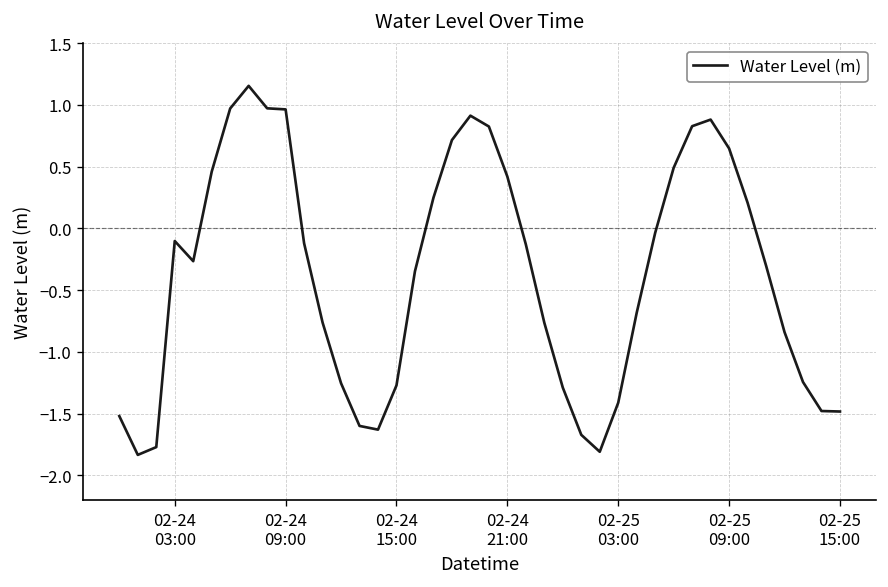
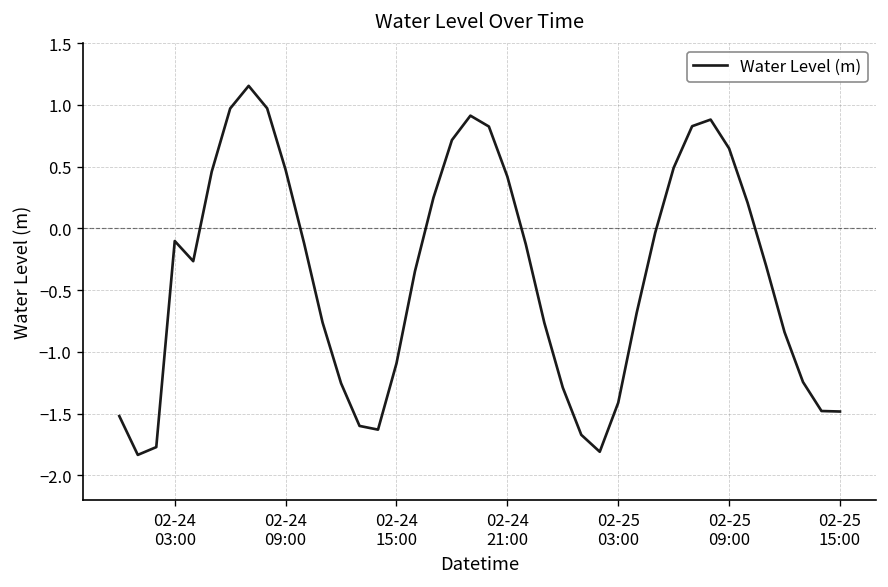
02-24 09:00: 0.96 -> 0.47
02-24 15:00: -1.27 -> -1.09
